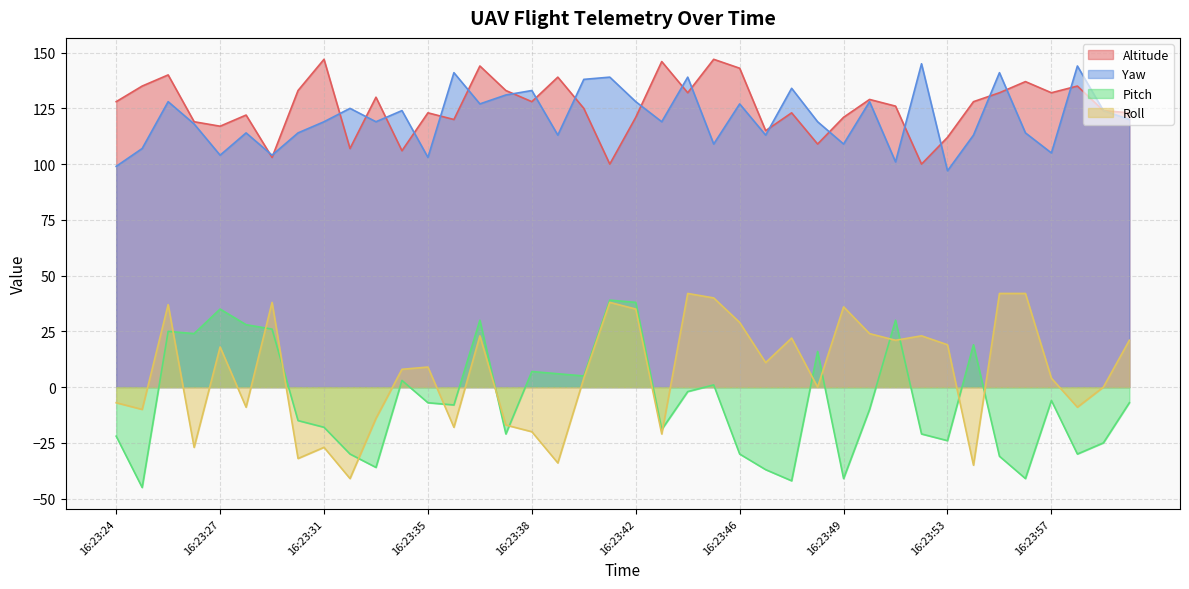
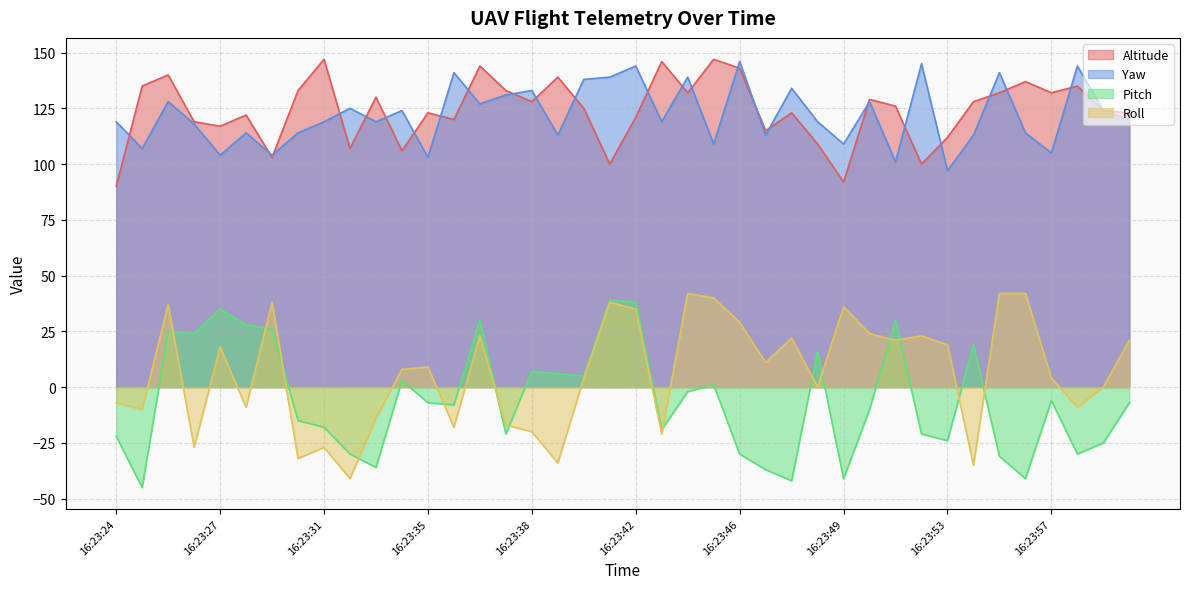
Altitude, 16:23:24: 128 -> 90
Yaw, 16:23:24: 99 -> 119
Yaw, 16:23:42: 128 -> 144
Yaw, 16:23:46: 127 -> 146
Altitude, 16:23:49: 121 -> 92
